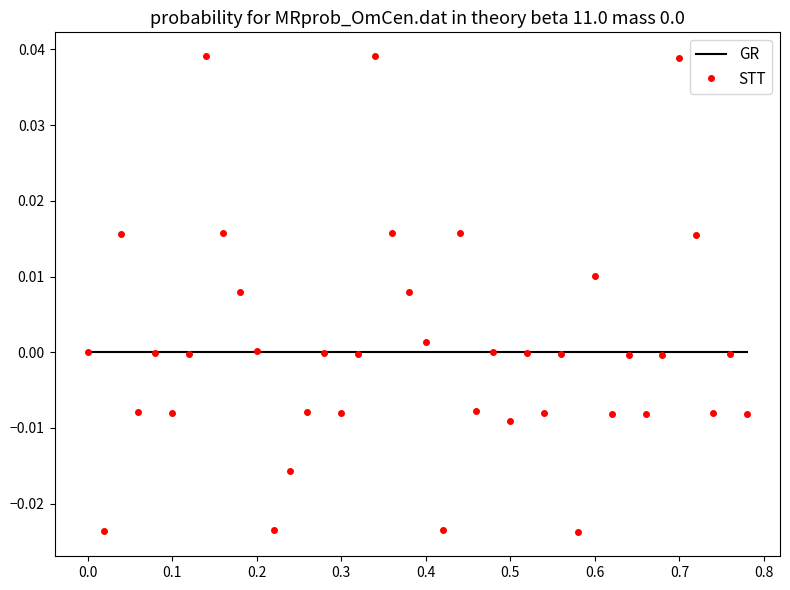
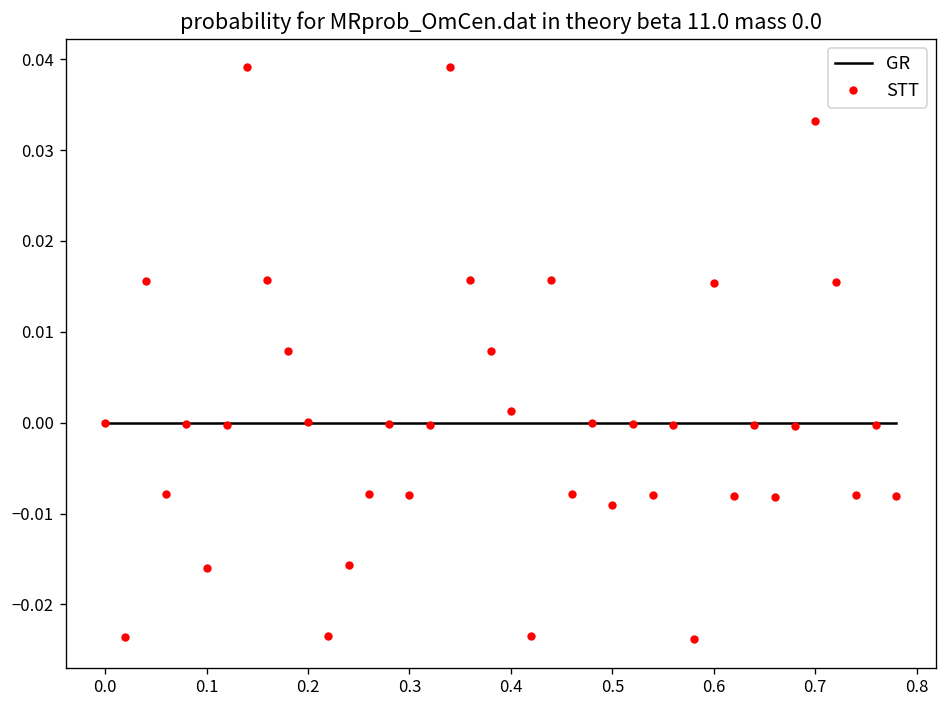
STT, 0.1: -0.008 -> -0.016
STT, 0.6: 0.010 -> 0.015
STT, 0.7: 0.039 -> 0.033
